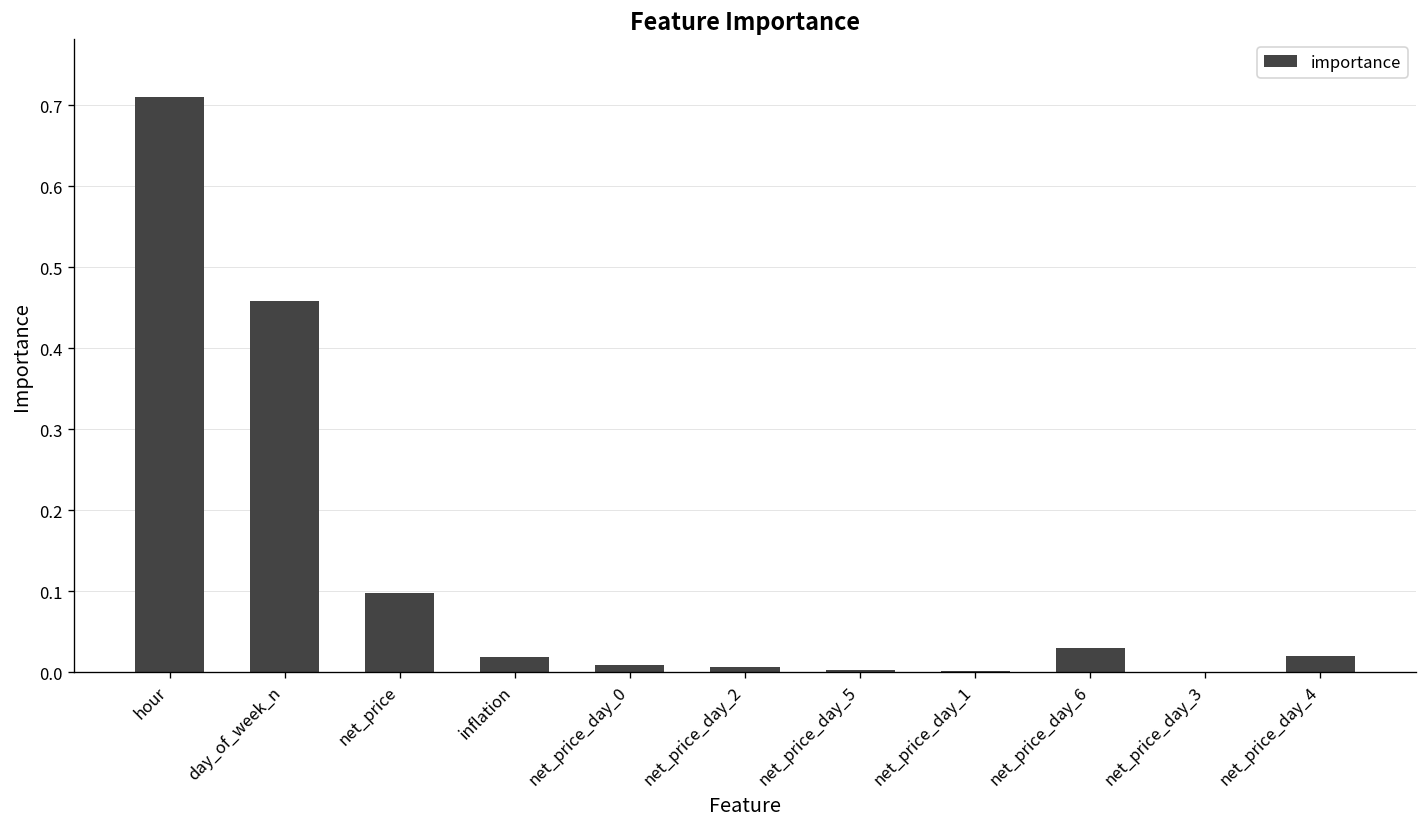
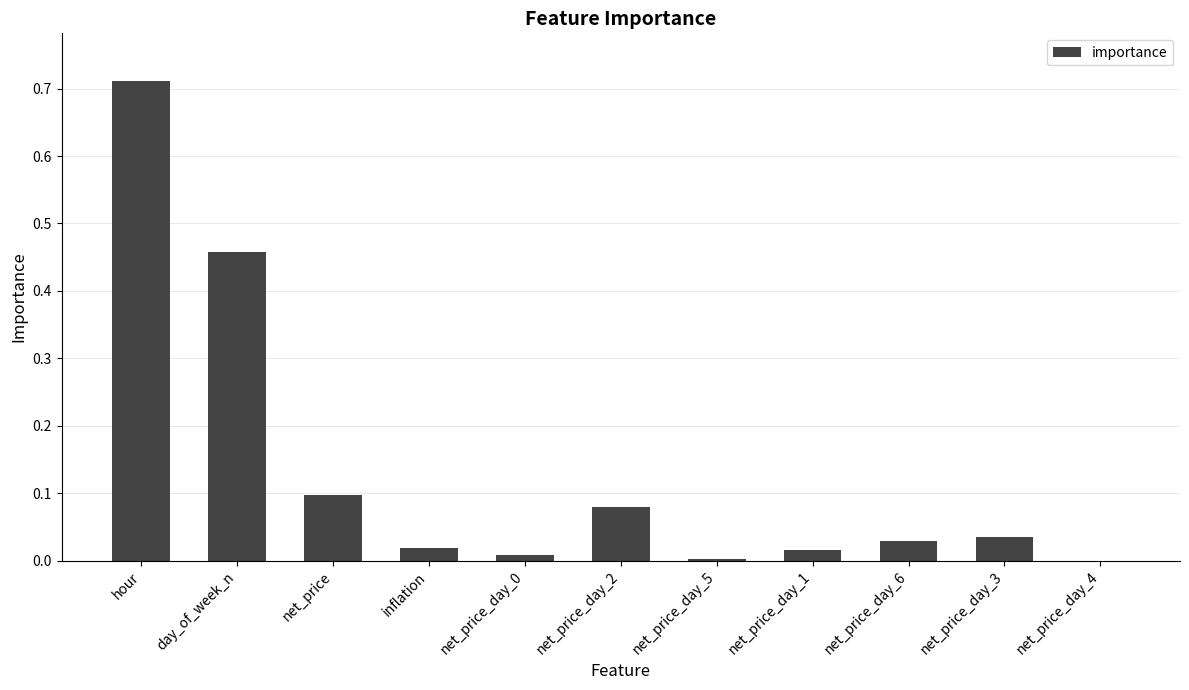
net_price_day_2: 0.01 -> 0.08
net_price_day_1: 0.00 -> 0.02
net_price_day_3: 0.00 -> 0.03
net_price_day_4: 0.02 -> 0.00
